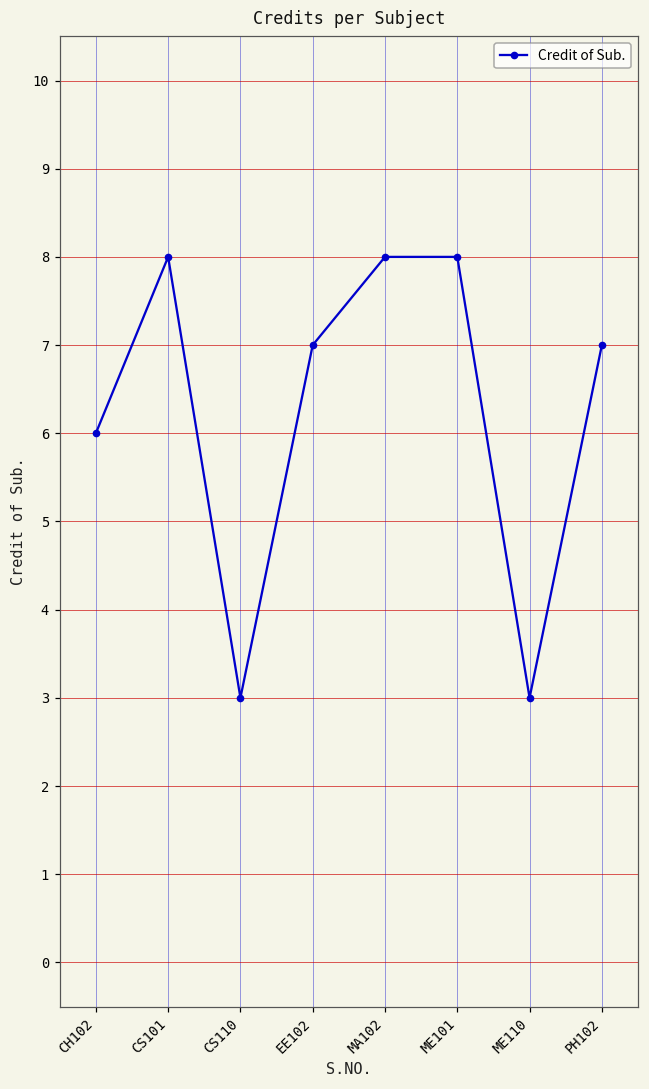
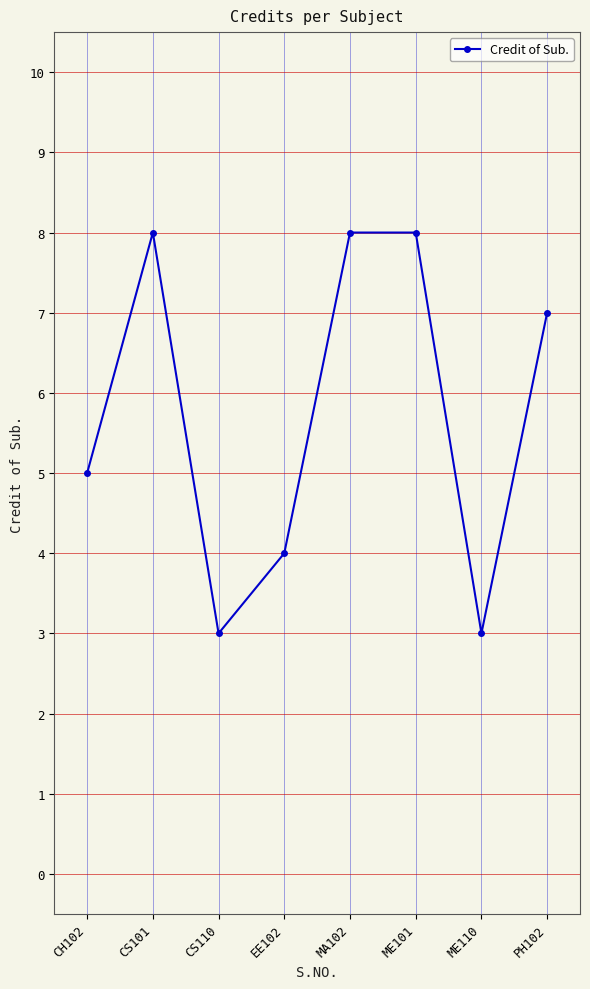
CH102: 6 -> 5
EE102: 7 -> 4
